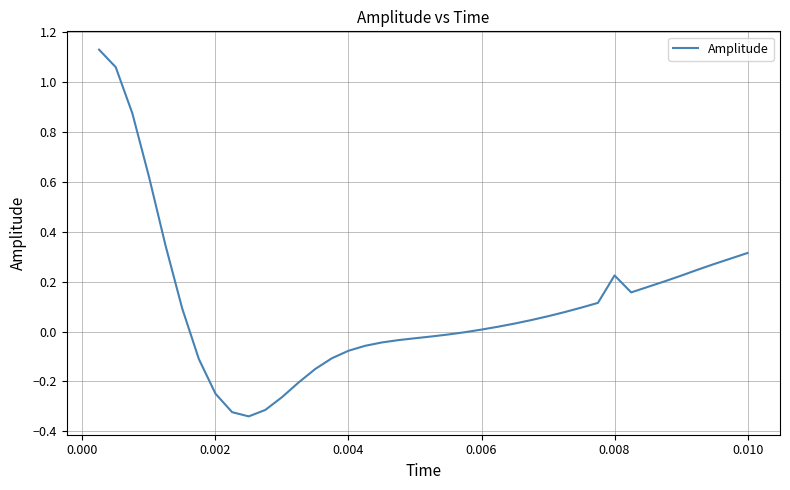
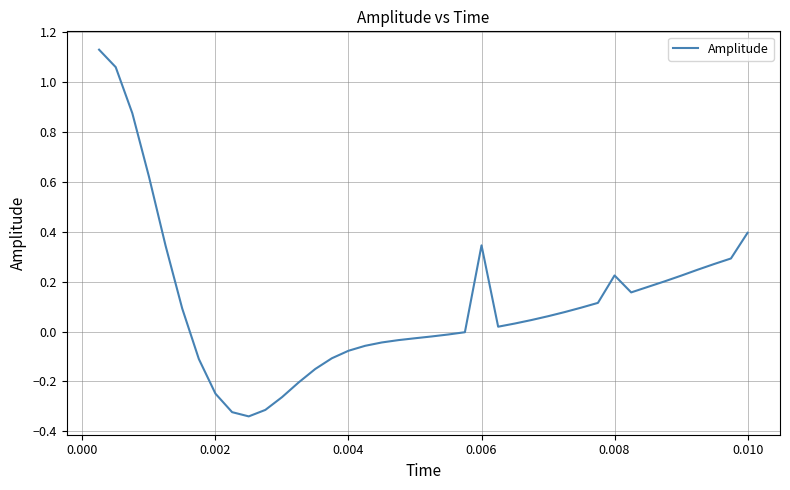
0.006: 0.01 -> 0.35
0.010: 0.32 -> 0.40
